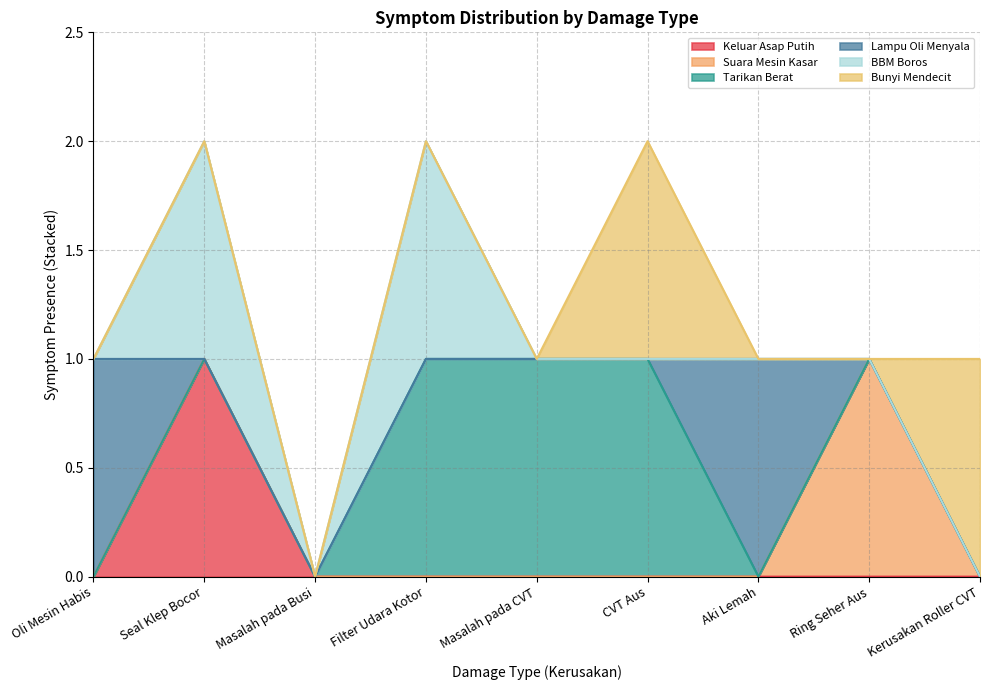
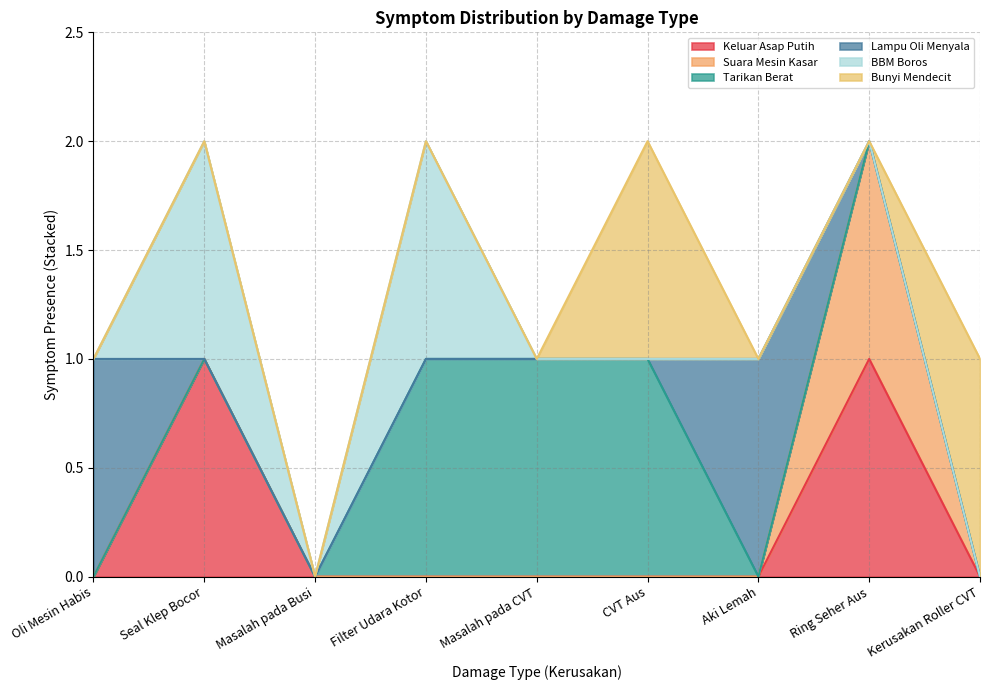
Keluar Asap Putih, Ring Seher Aus: 0 -> 1
